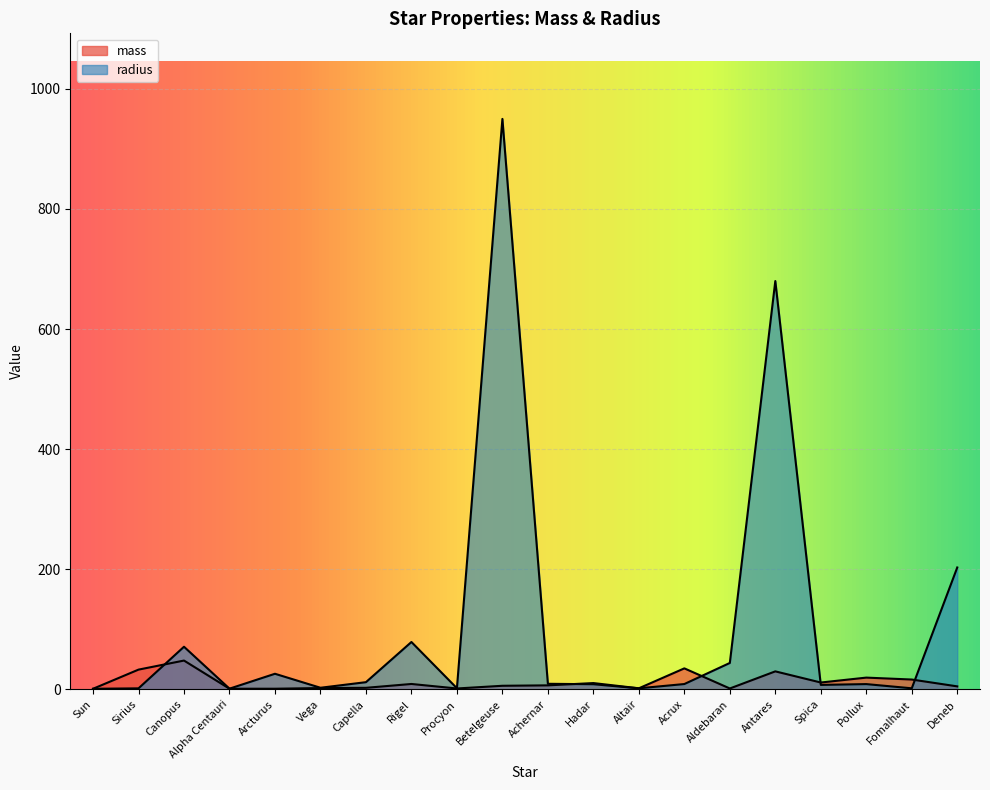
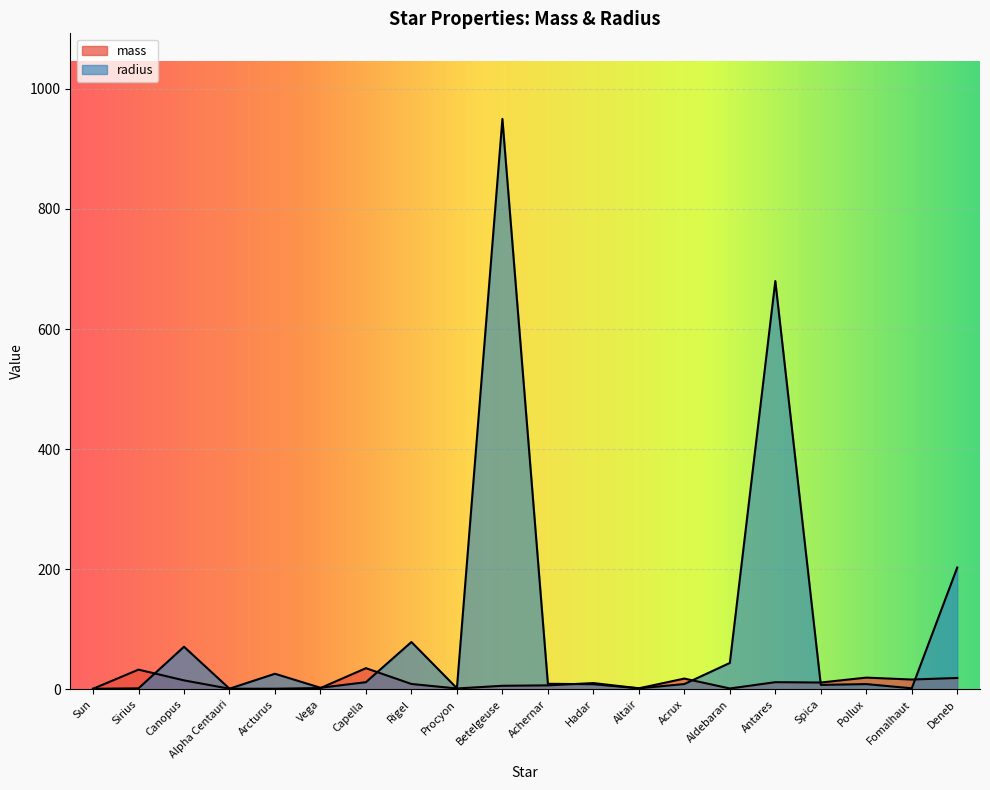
mass, Canopus: 50 -> 20
mass, Capella: 0 -> 40
mass, Acrux: 40 -> 20
mass, Antares: 30 -> 10
mass, Deneb: 10 -> 20
